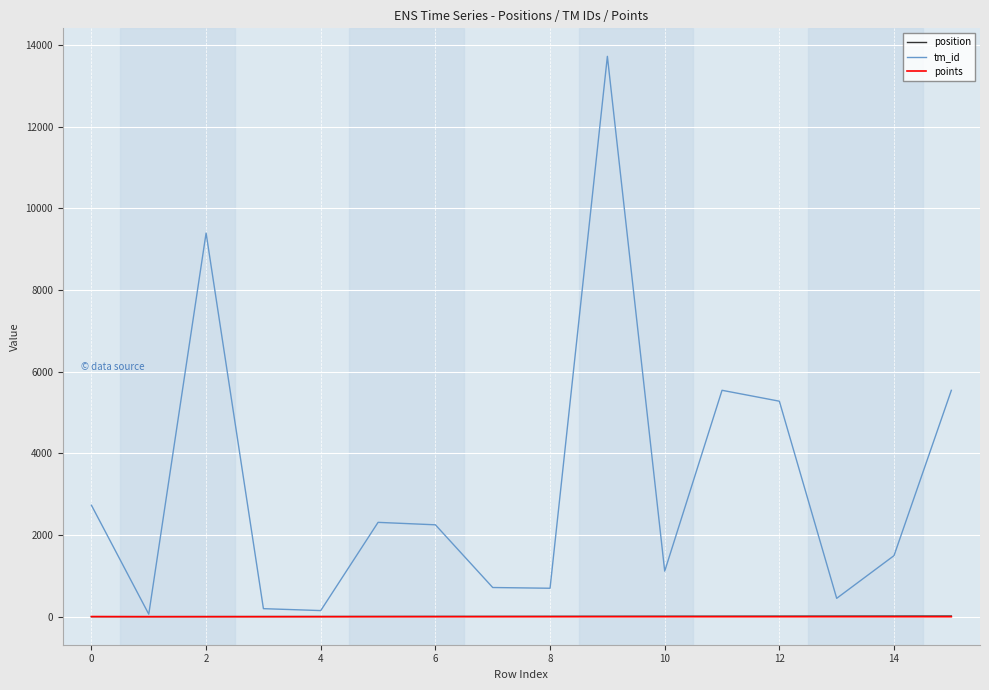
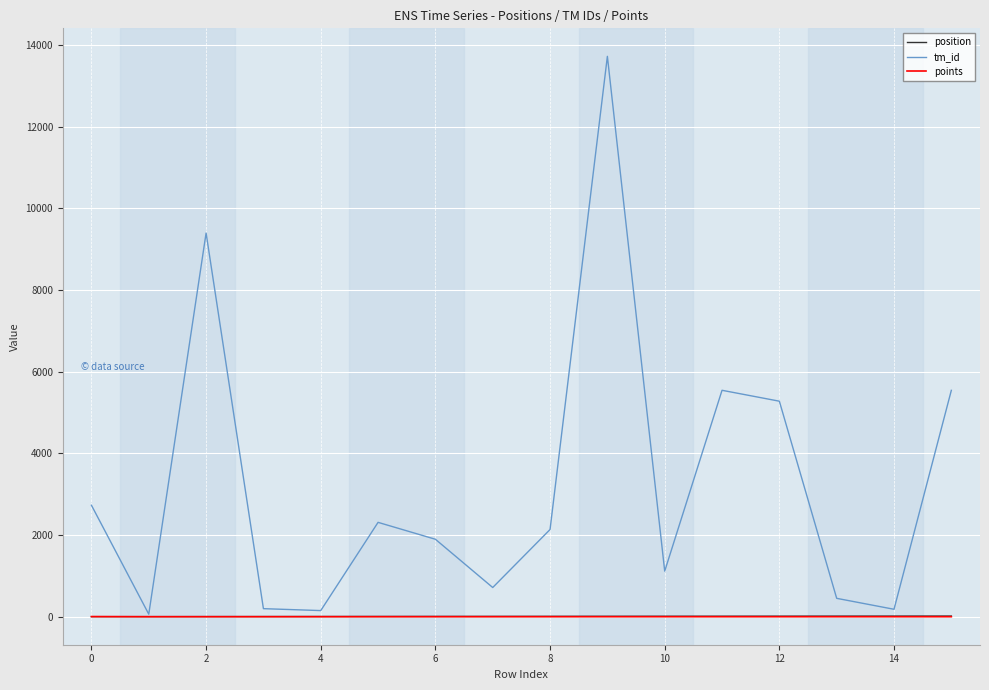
tm_id, 6: 2300 -> 1900
tm_id, 8: 700 -> 2100
tm_id, 14: 1500 -> 200
